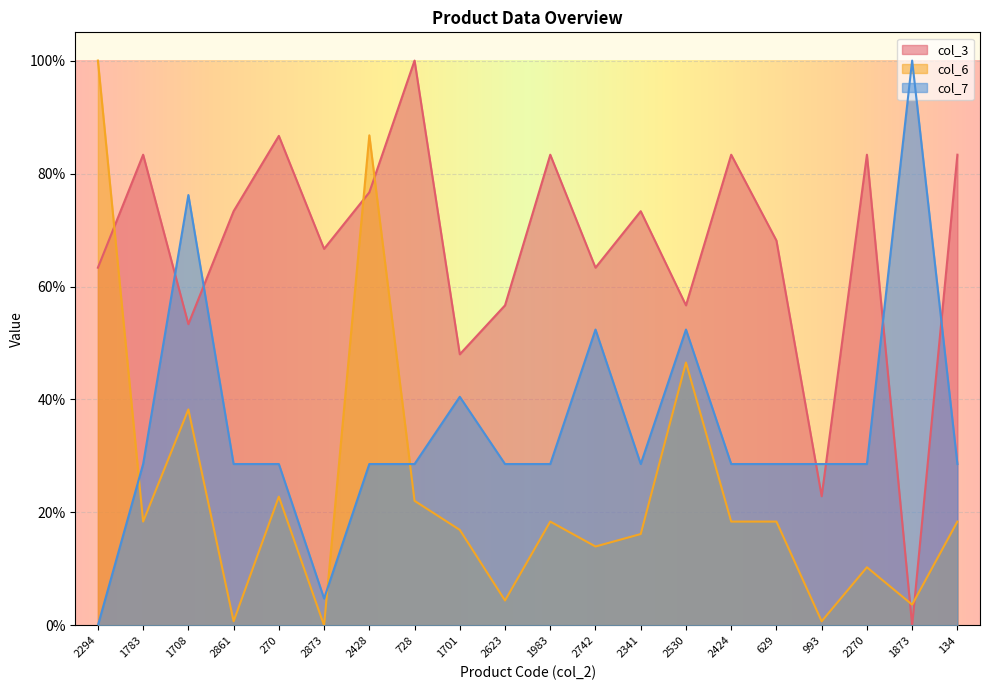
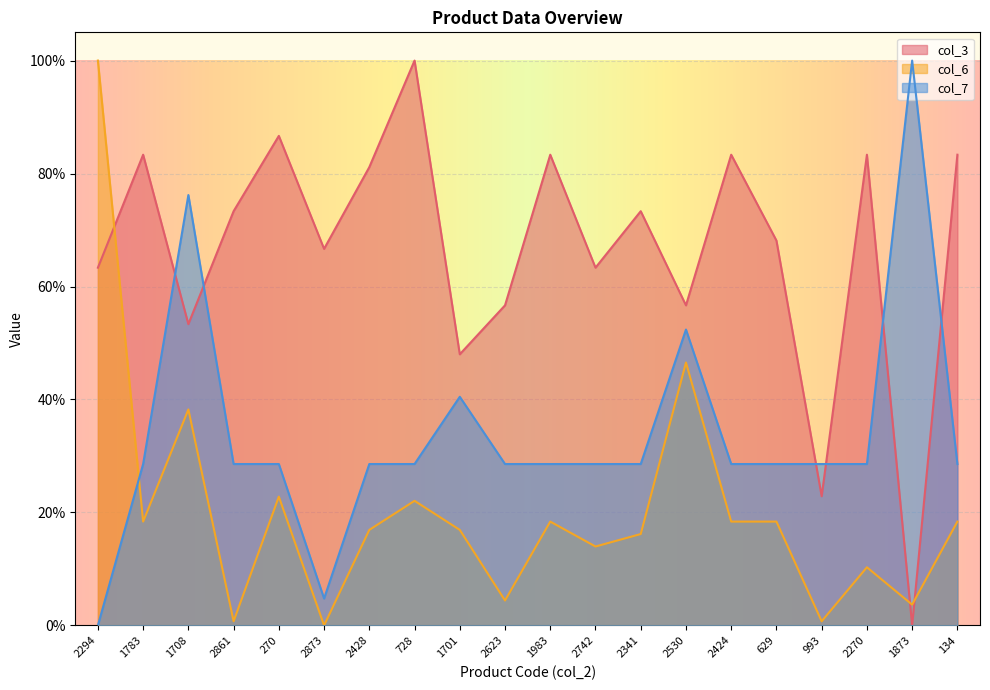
col_3, 2428: 77% -> 81%
col_6, 2428: 87% -> 17%
col_7, 2742: 52% -> 29%
